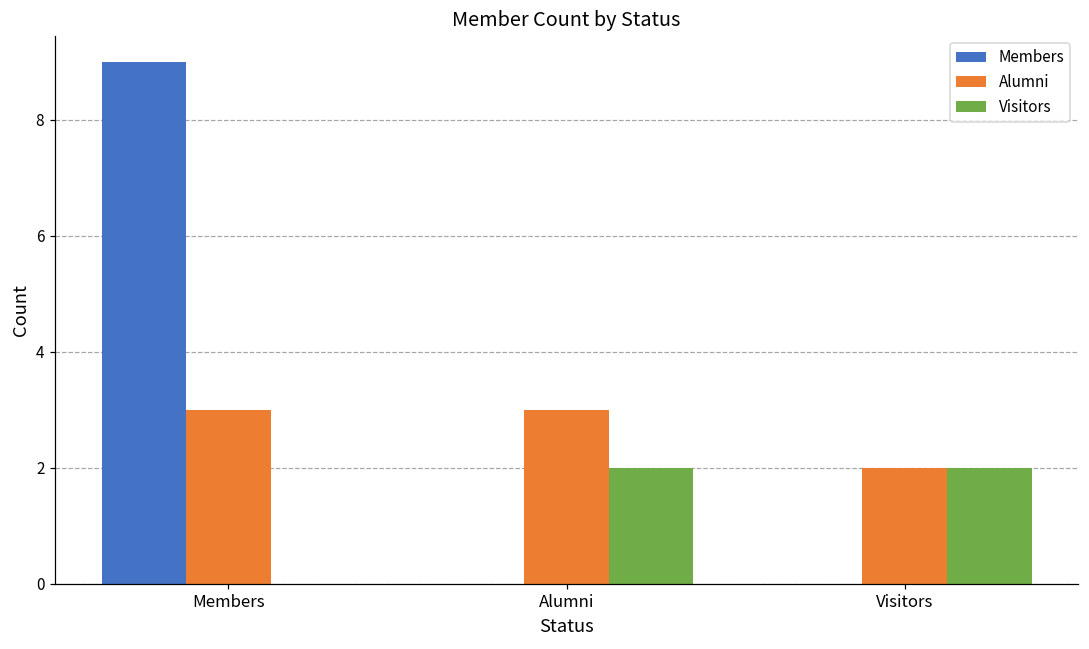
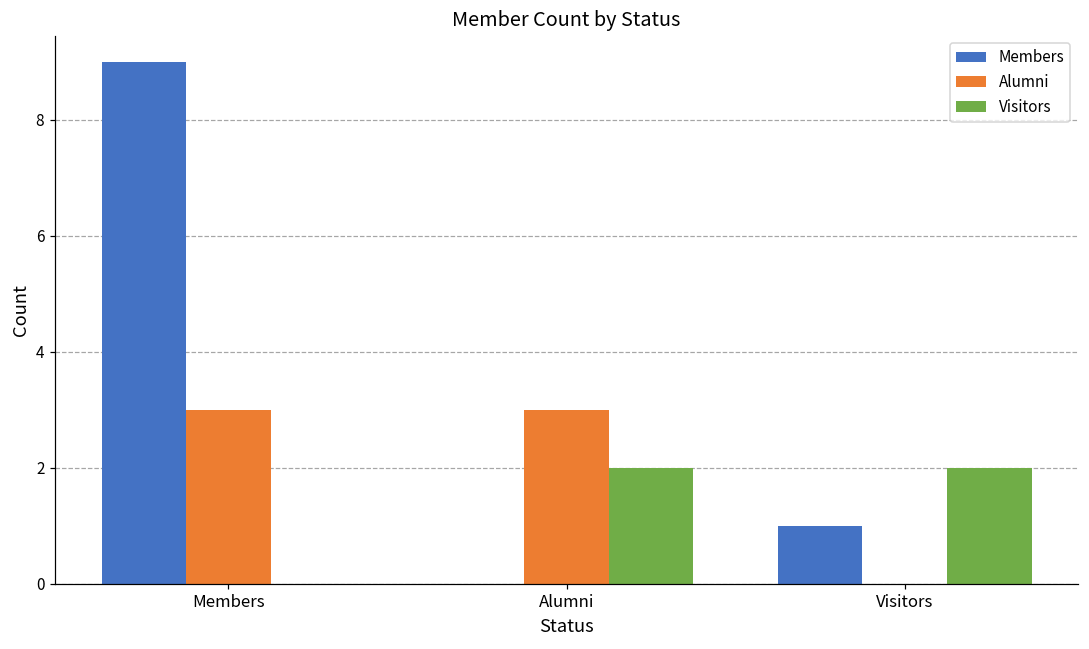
Members, Visitors: 0 -> 1
Alumni, Visitors: 2 -> 0
